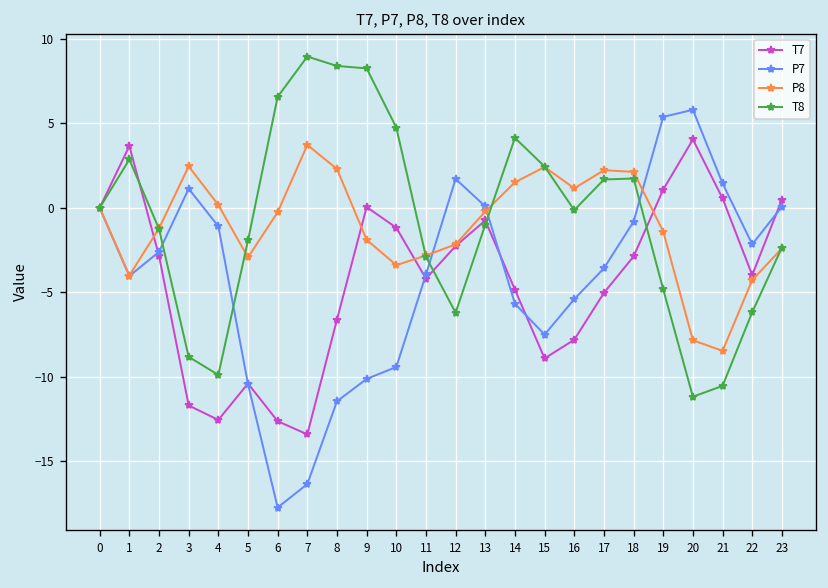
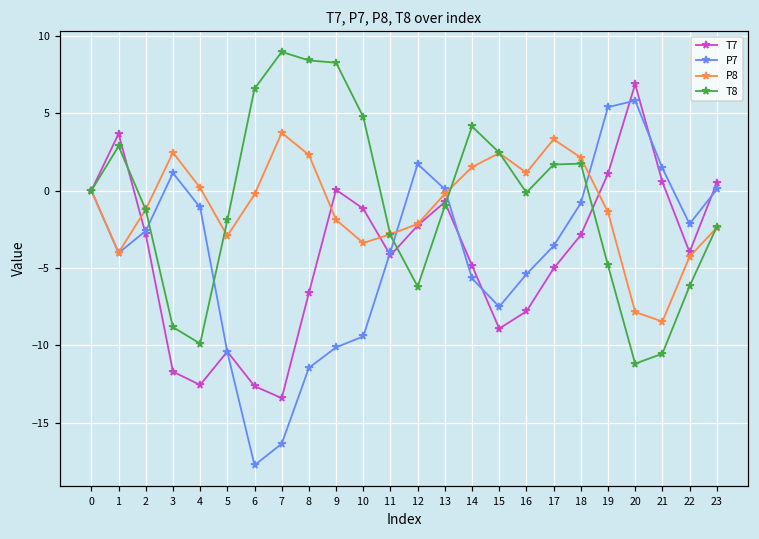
P8, 17: 2.2 -> 3.3
T7, 20: 4.0 -> 6.9
